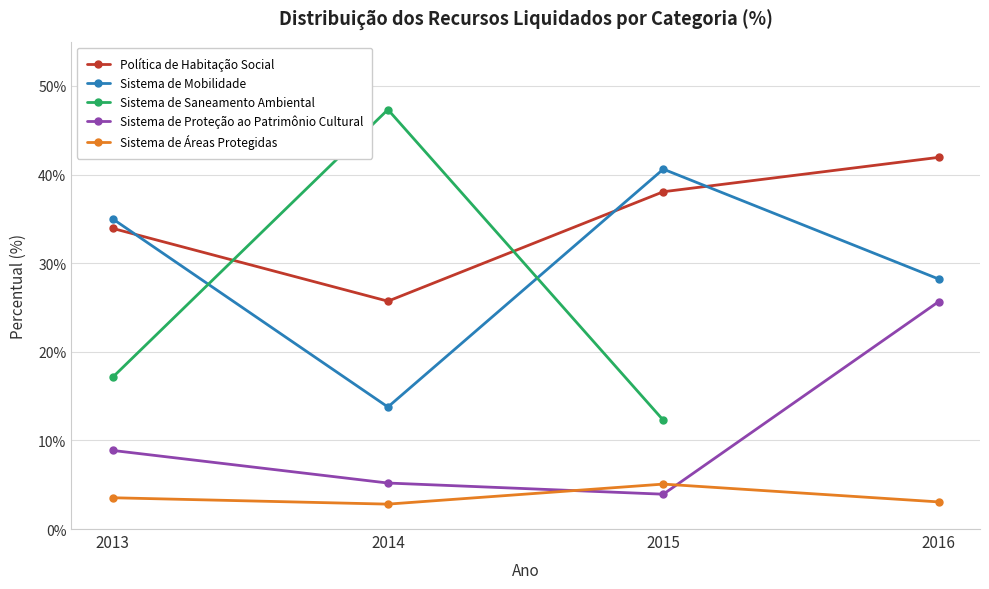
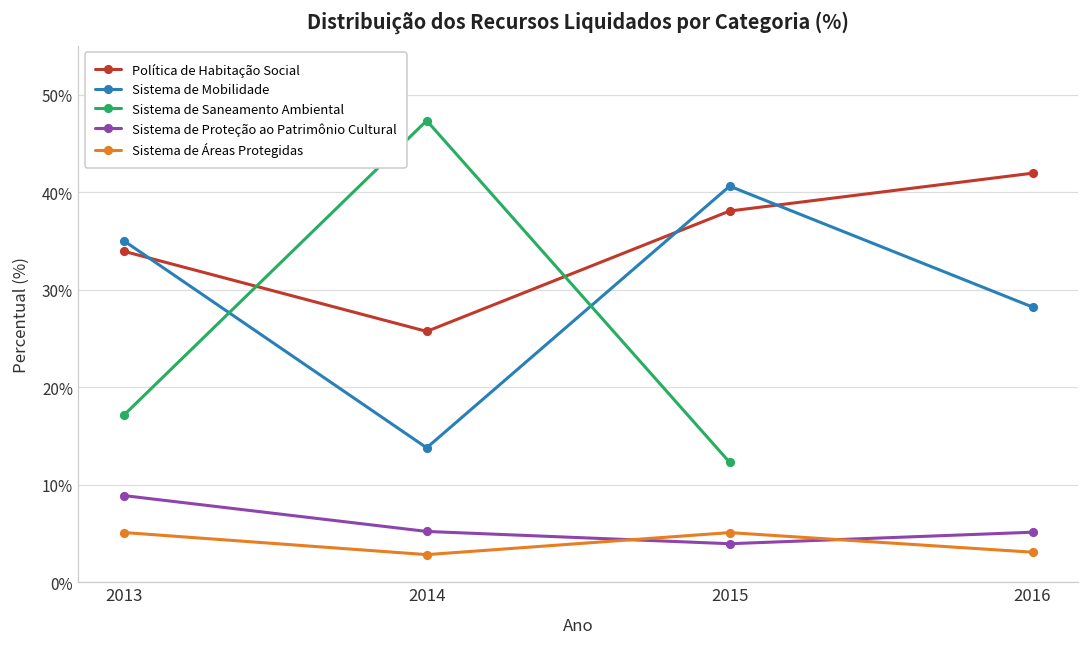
Sistema de Áreas Protegidas, 2013: 4% -> 5%
Sistema de Proteção ao Patrimônio Cultural, 2016: 26% -> 5%
